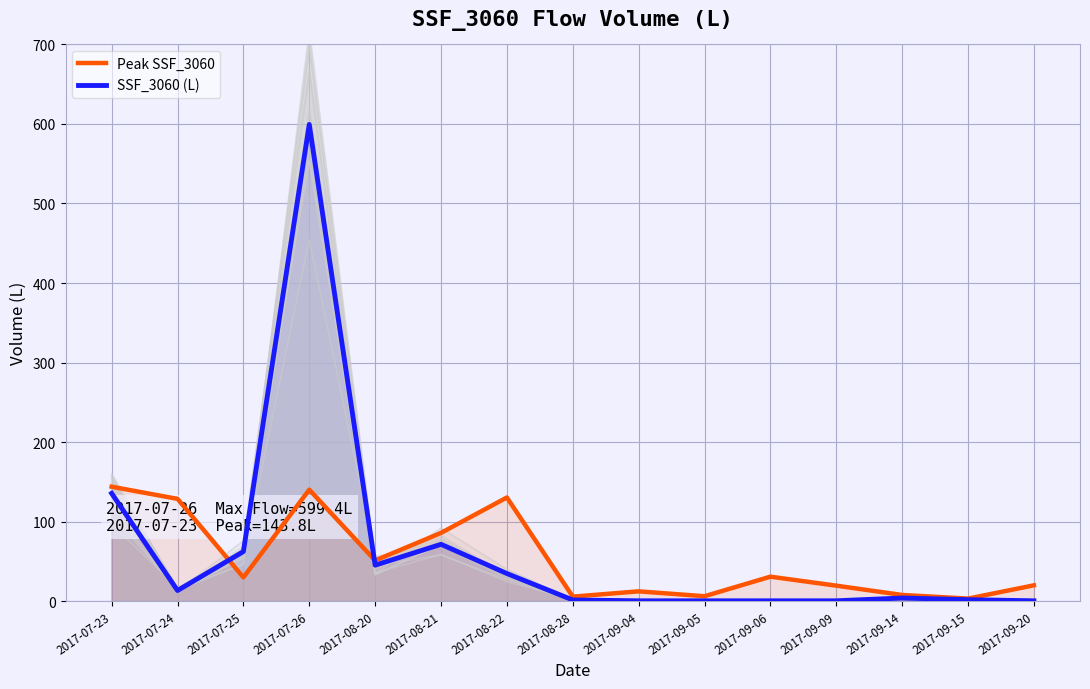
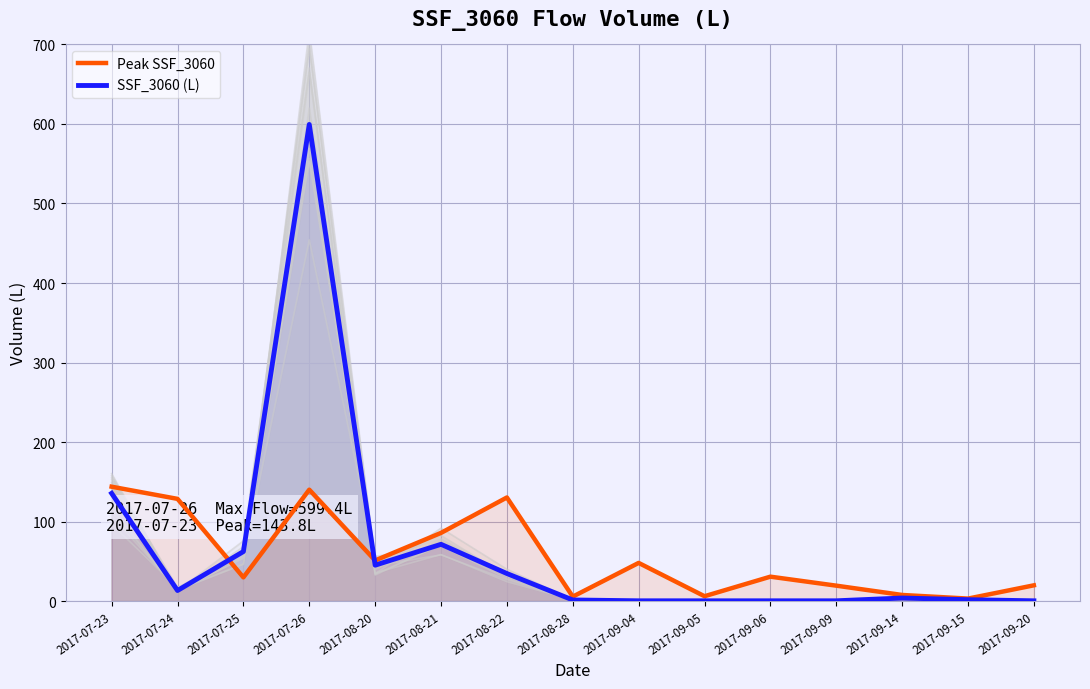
Peak SSF_3060, 2017-09-04: 10 -> 50
